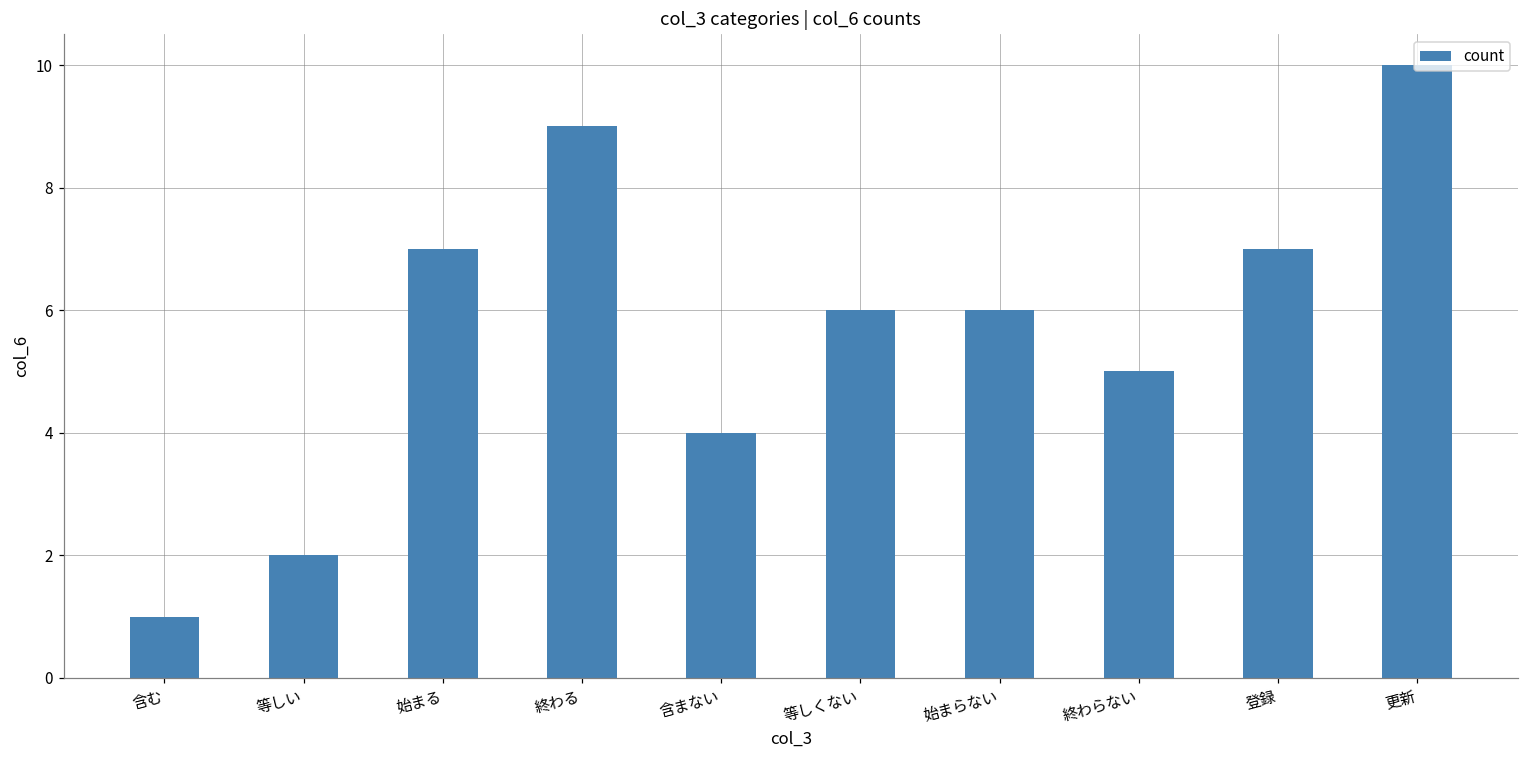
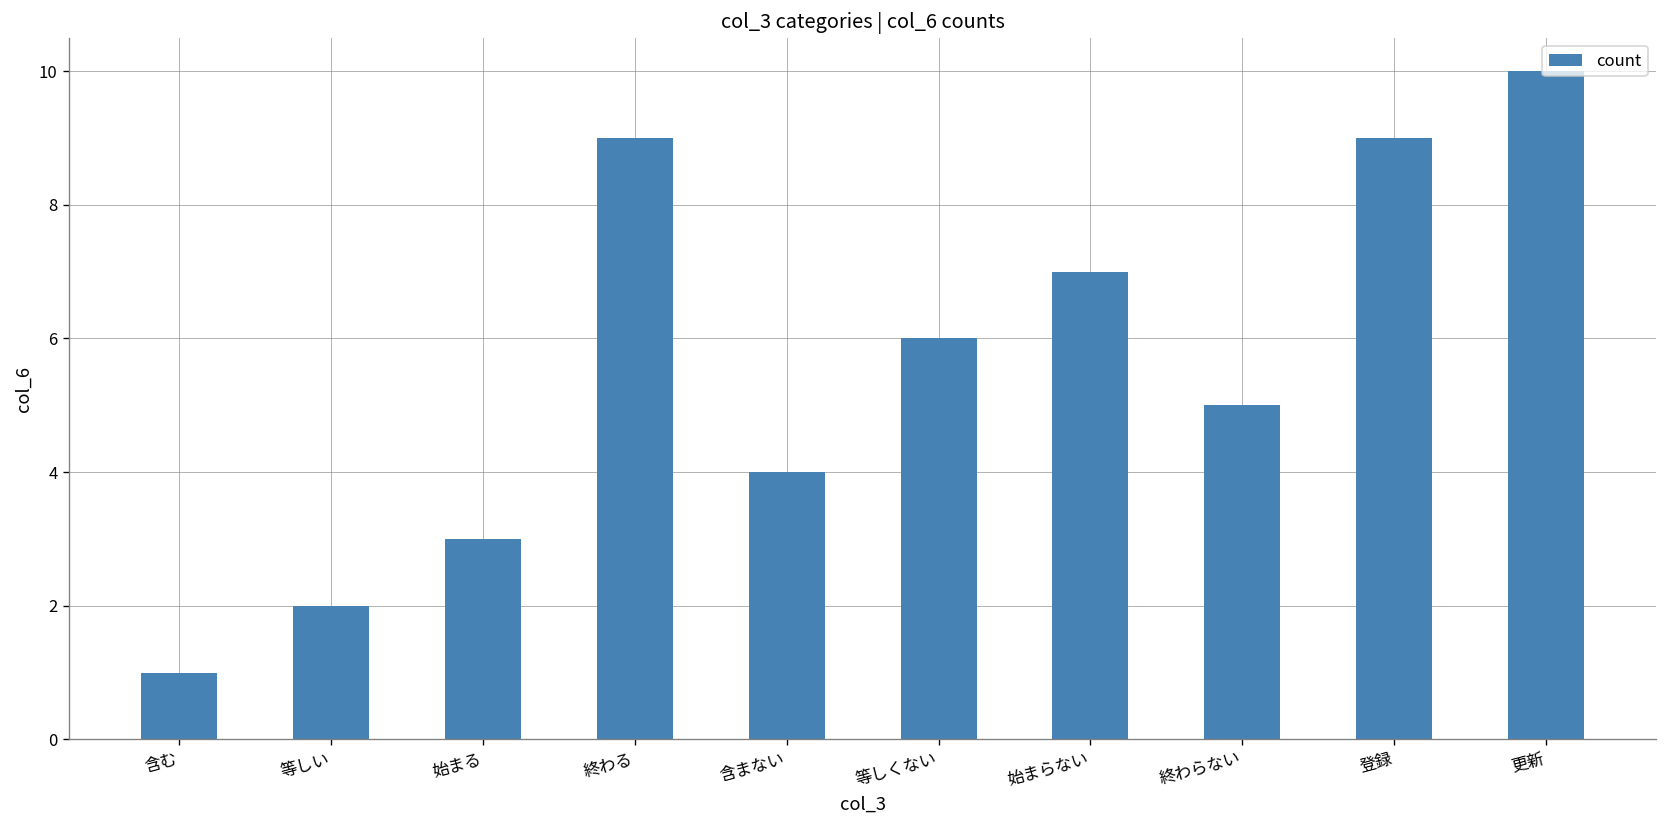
始まる: 7 -> 3
始まらない: 6 -> 7
登録: 7 -> 9
